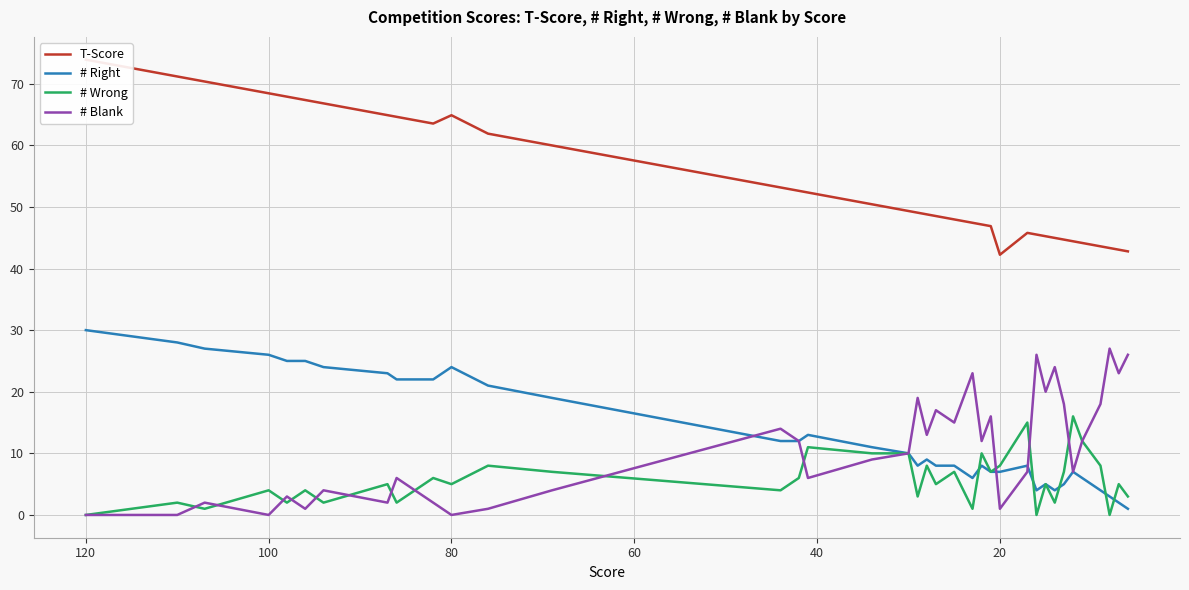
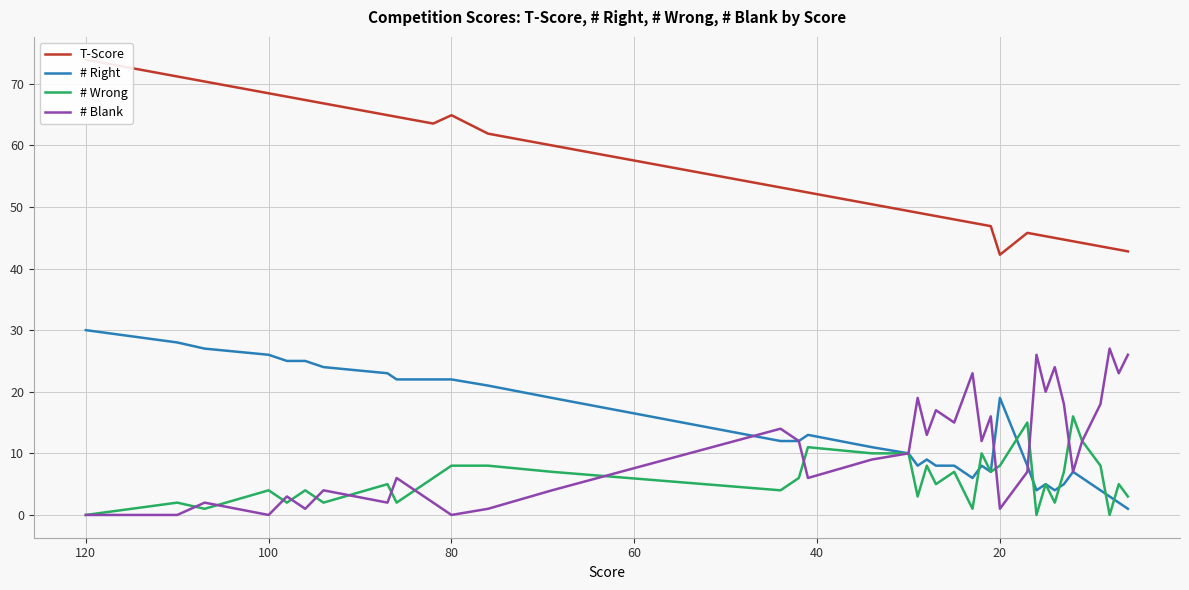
# Right, 80: 24 -> 22
# Wrong, 80: 5 -> 8
# Right, 20: 7 -> 19
